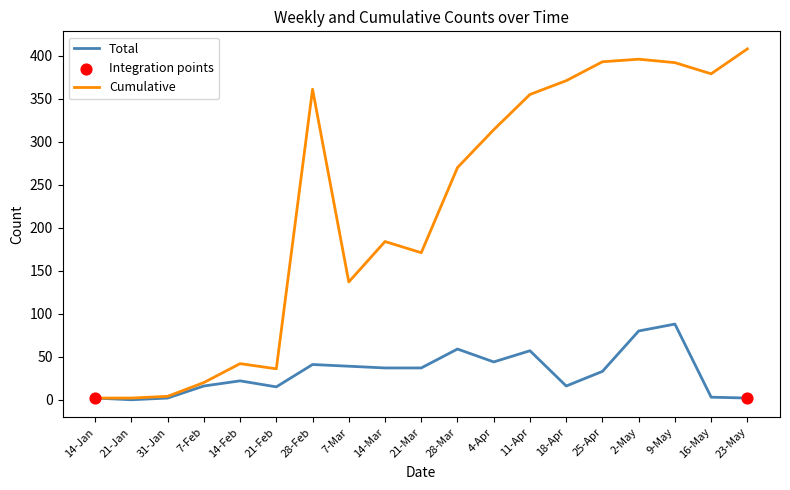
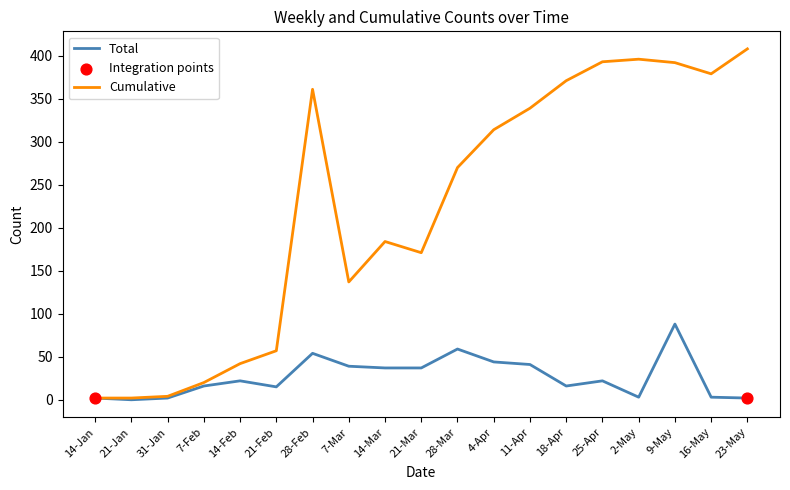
Cumulative, 21-Feb: 40 -> 60
Total, 28-Feb: 40 -> 50
Total, 11-Apr: 60 -> 40
Cumulative, 11-Apr: 360 -> 340
Total, 25-Apr: 30 -> 20
Total, 2-May: 80 -> 0
